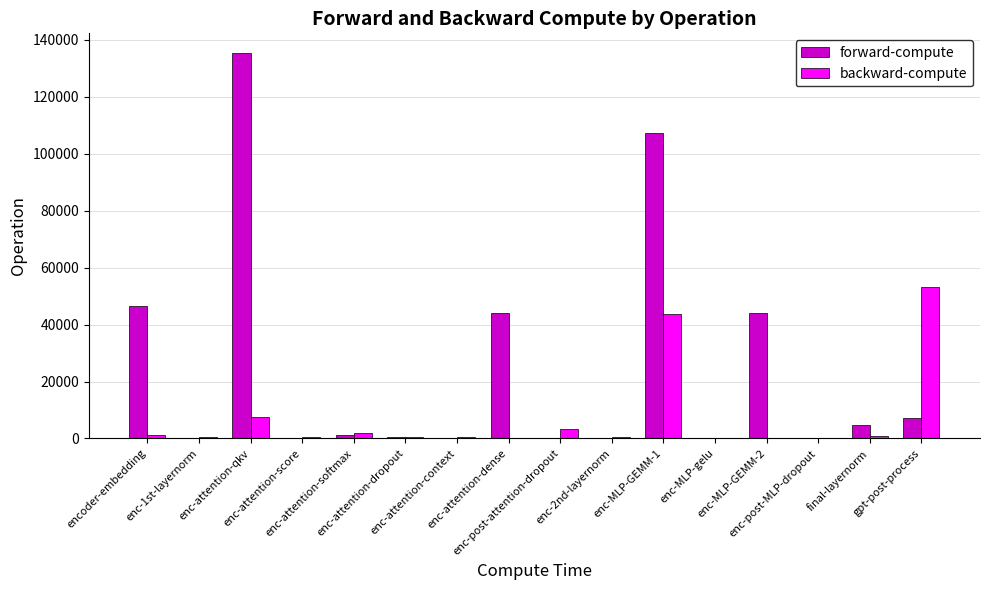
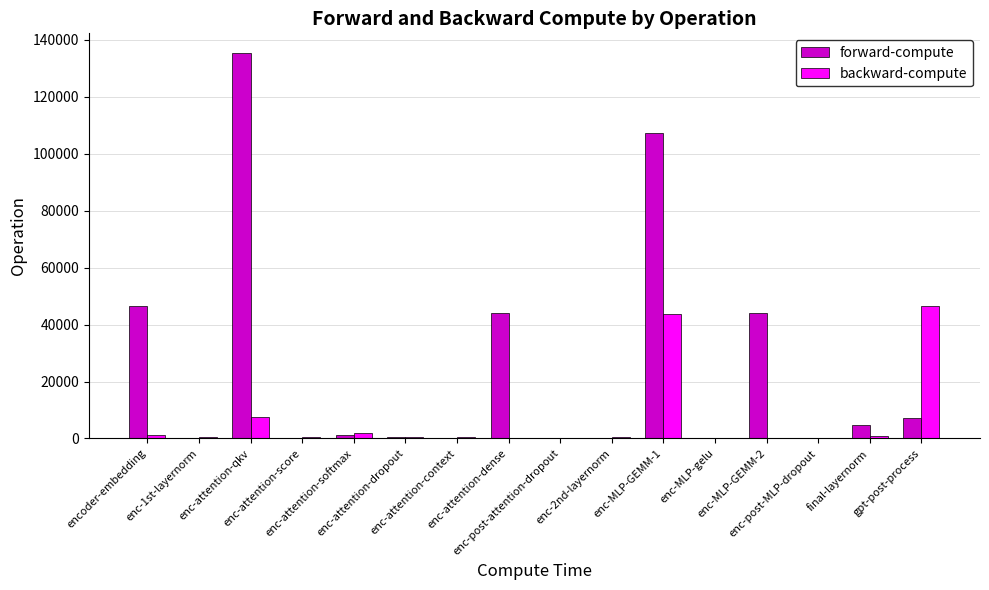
backward-compute, enc-post-attention-dropout: 3000 -> 0
backward-compute, gpt-post-process: 53000 -> 47000
